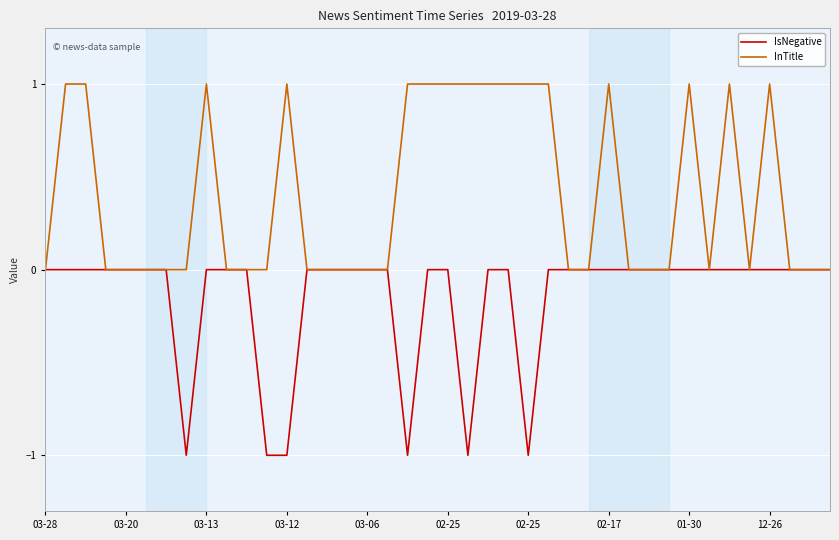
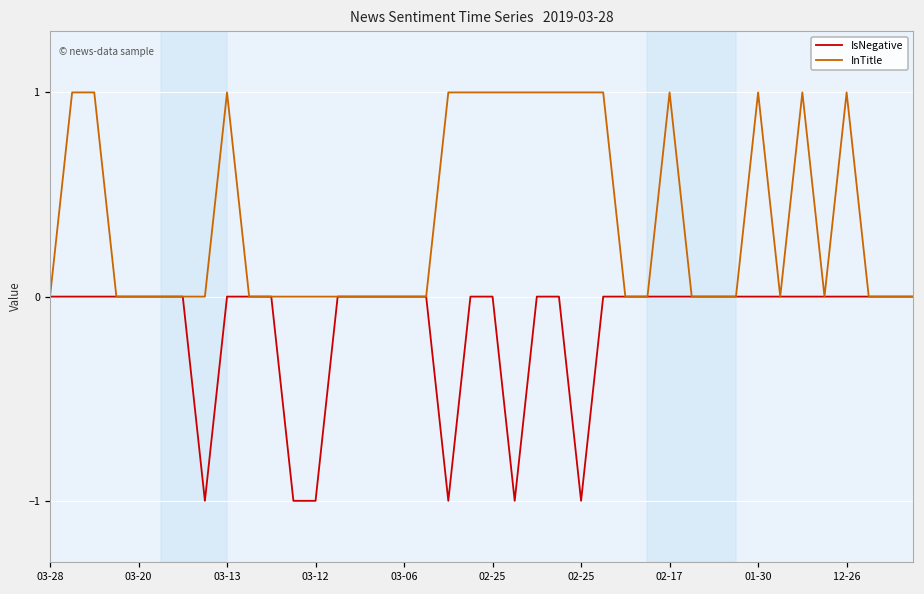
InTitle, 03-12: 1 -> 0
